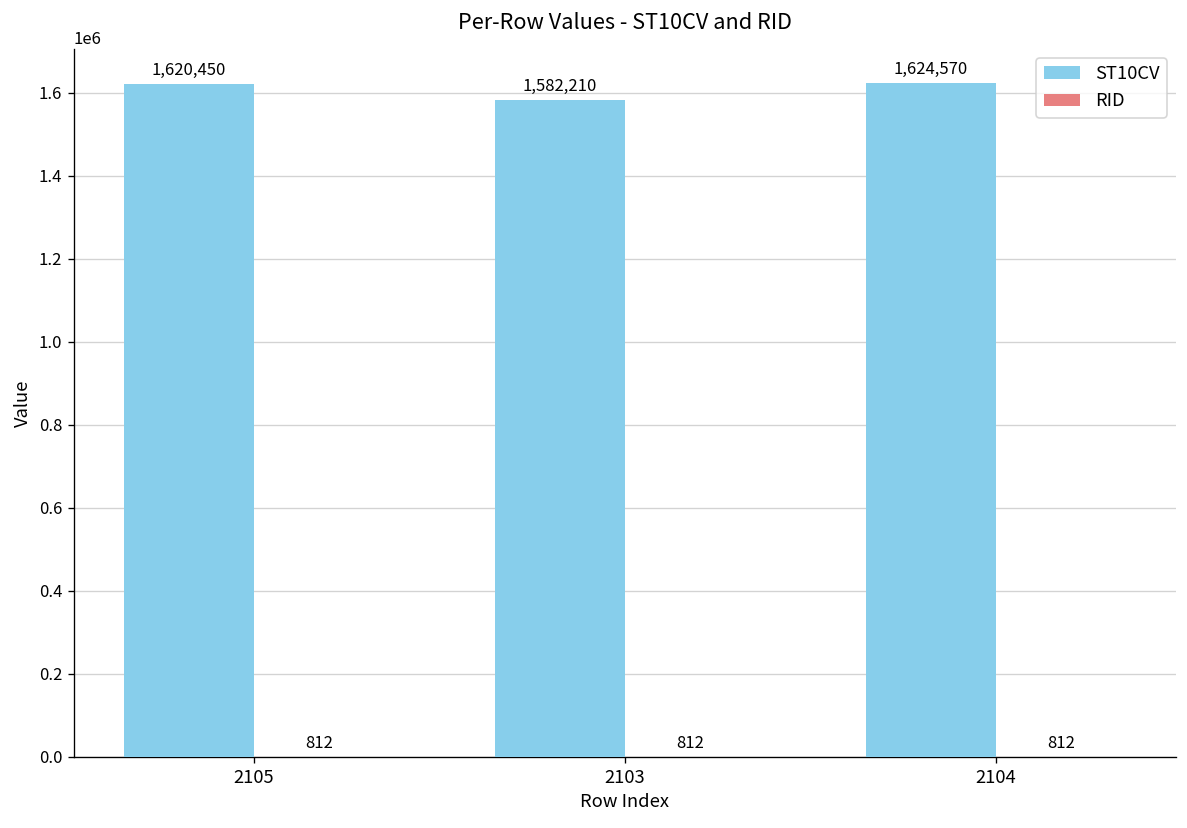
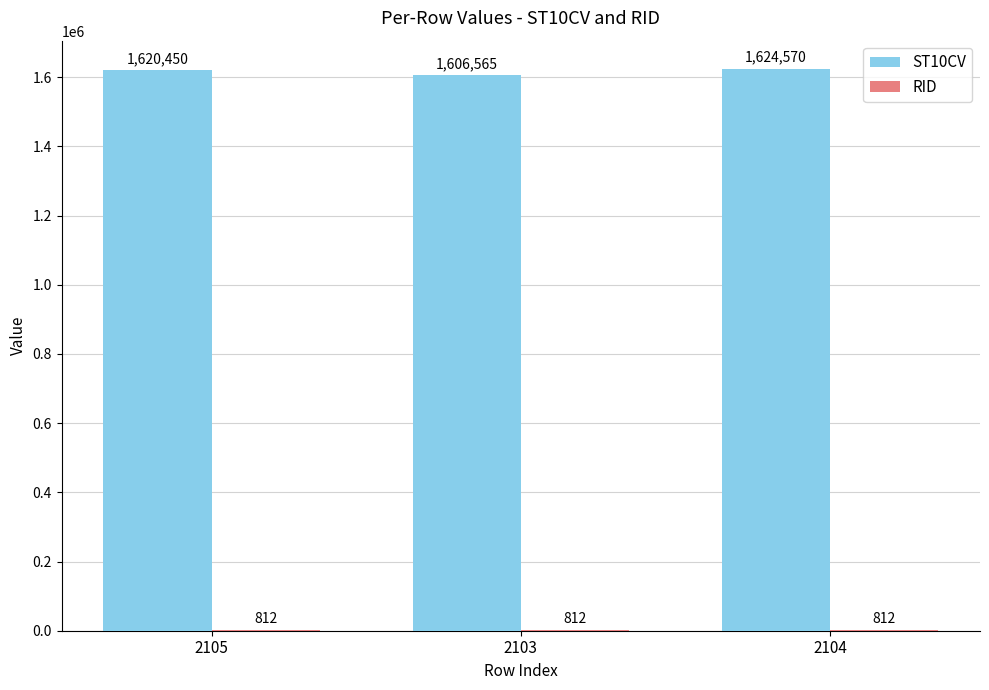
ST10CV, 2103: 1,582,210 -> 1,606,565
